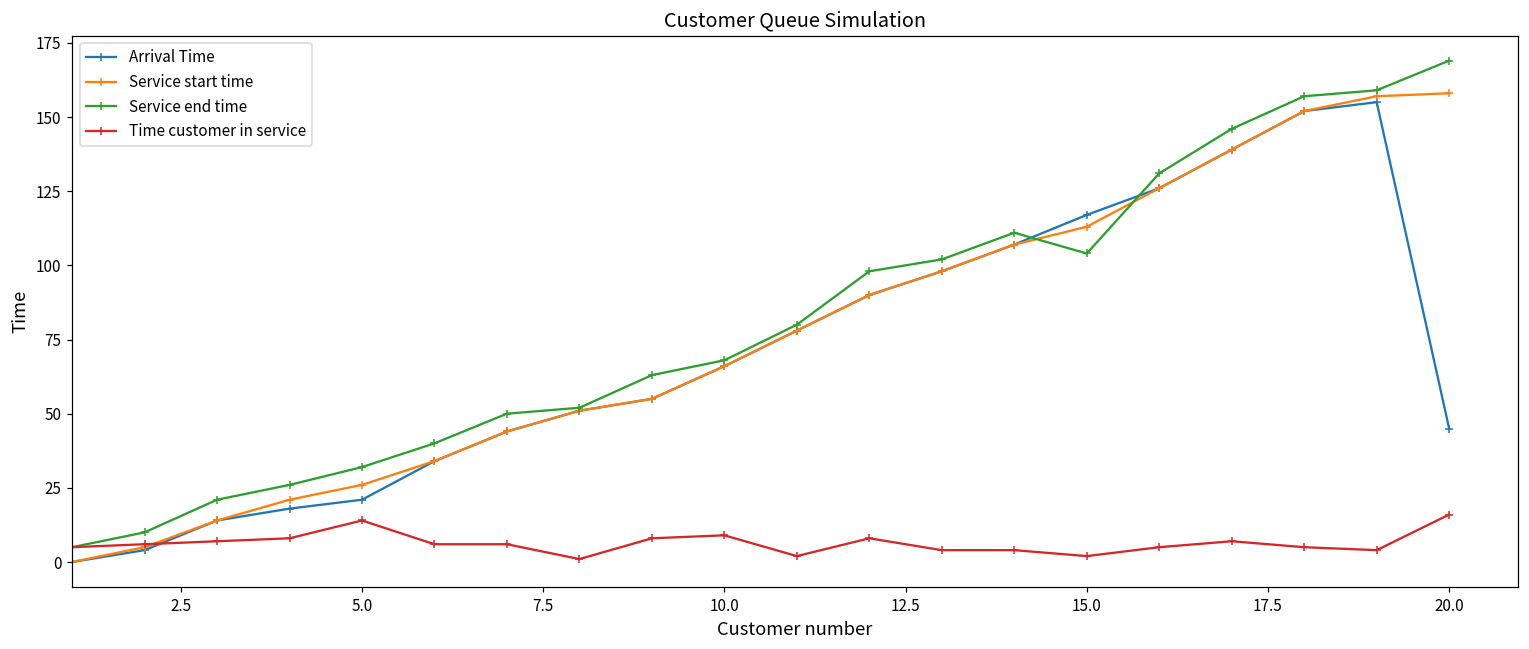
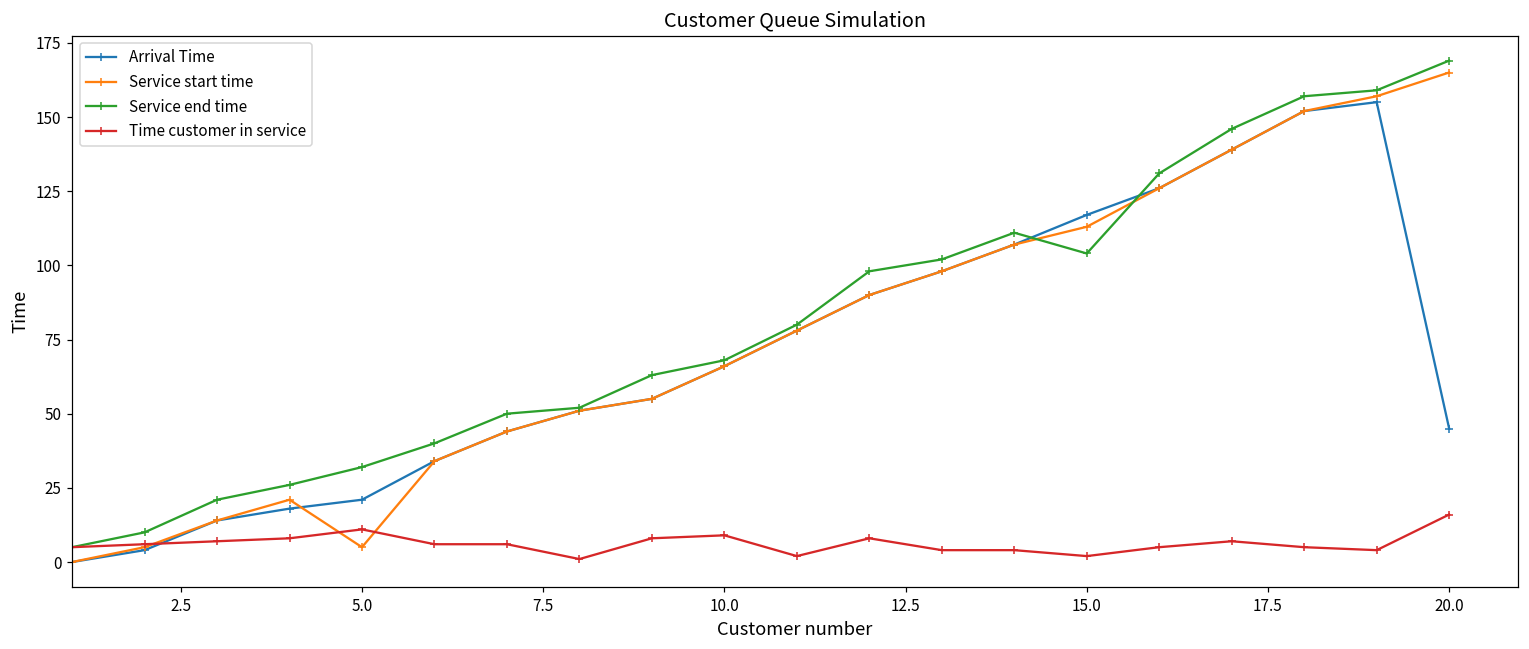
Service start time, 5.0: 26 -> 5
Time customer in service, 5.0: 14 -> 11
Service start time, 20.0: 158 -> 165
